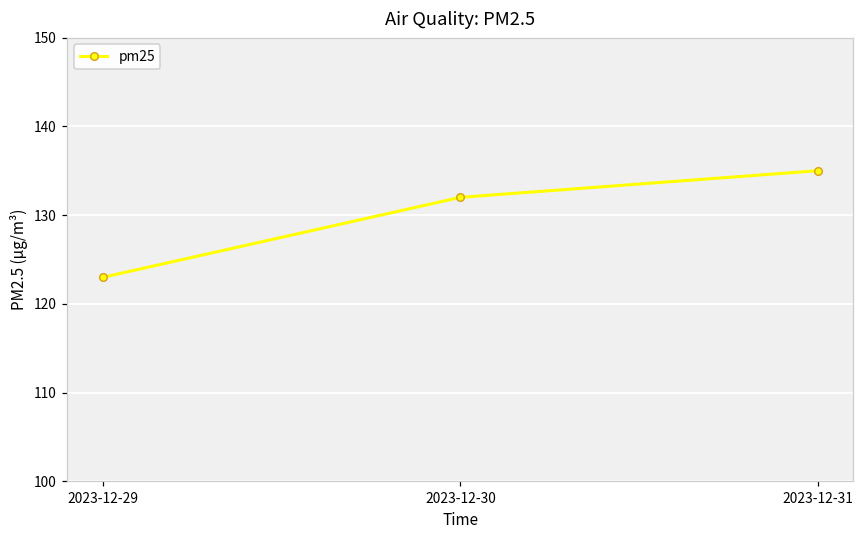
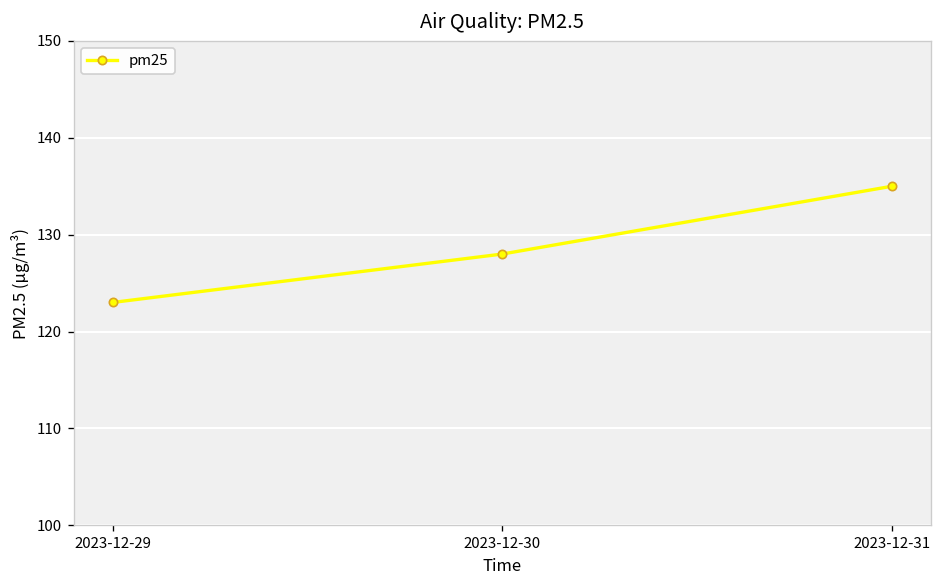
2023-12-30: 132 -> 128
